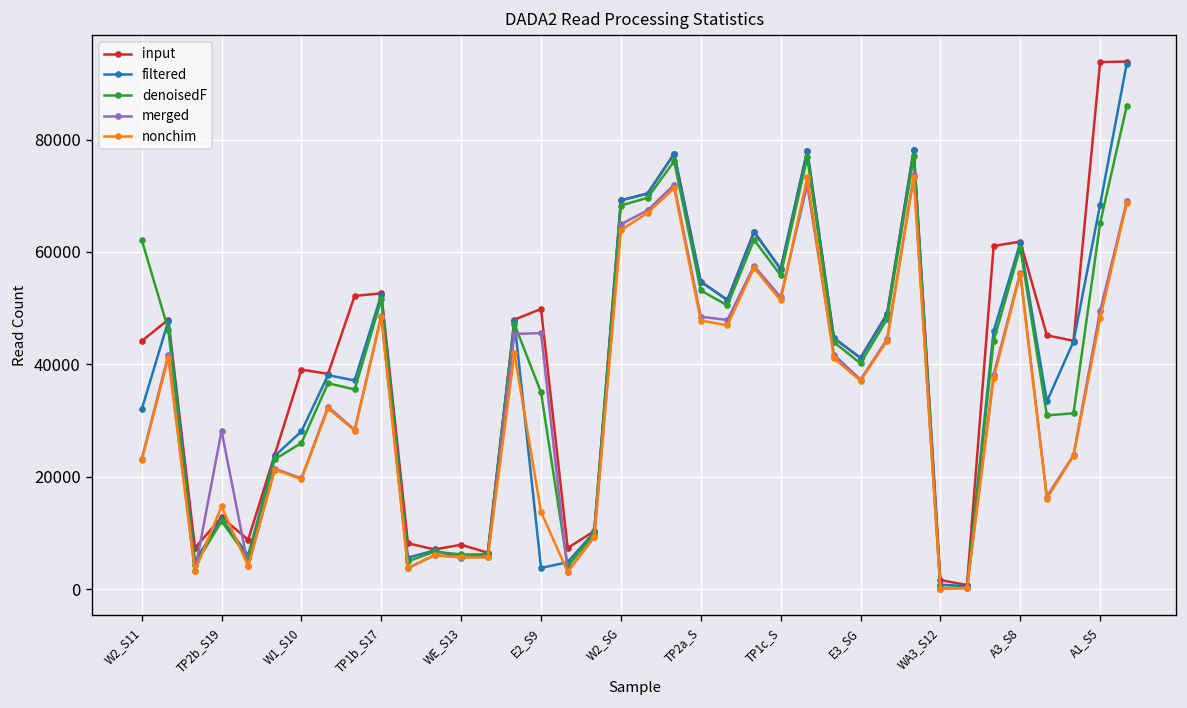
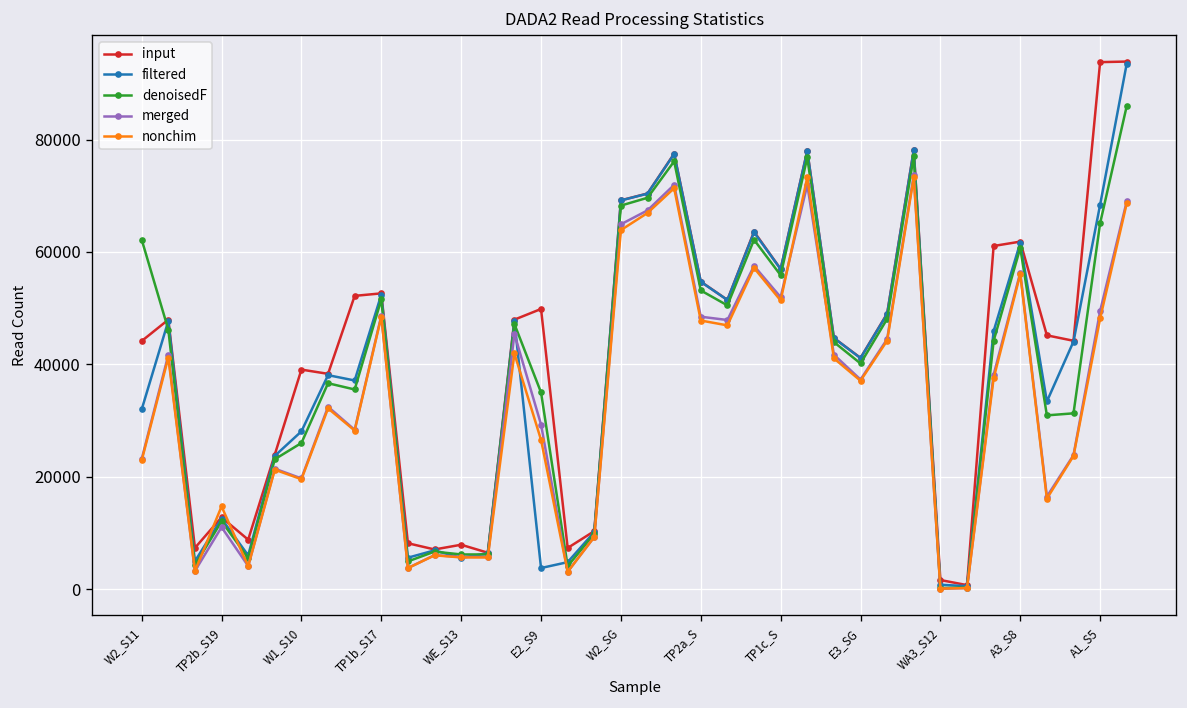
merged, TP2b_S19: 28000 -> 11000
merged, E2_S9: 46000 -> 29000
nonchim, E2_S9: 14000 -> 27000
